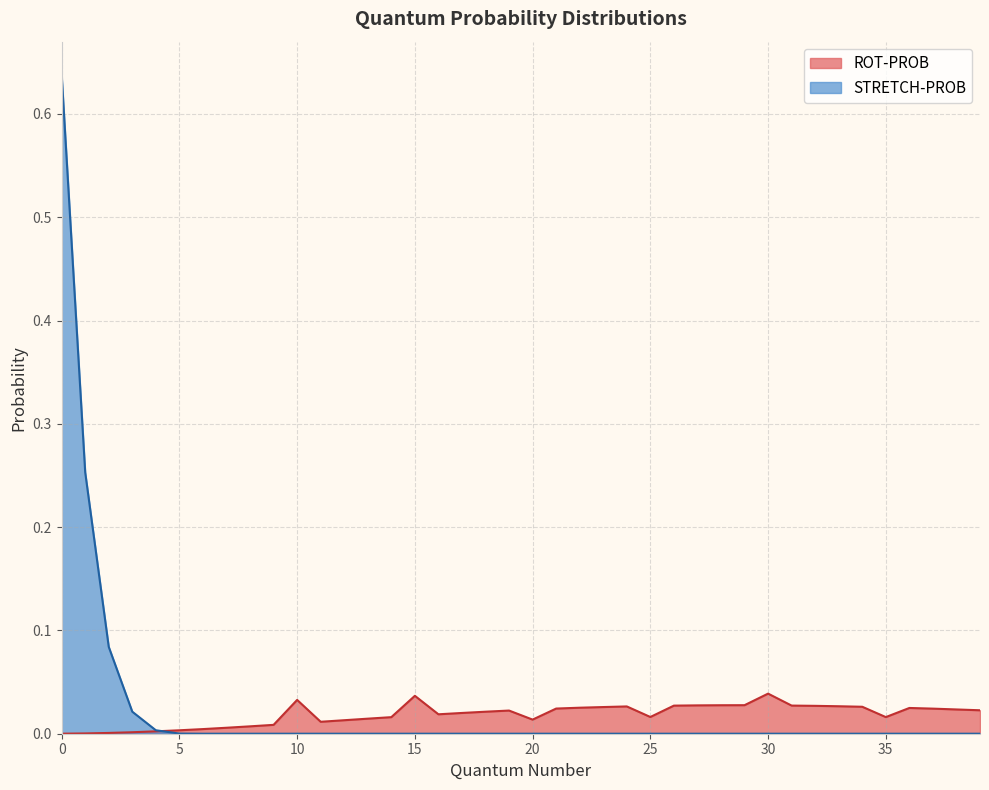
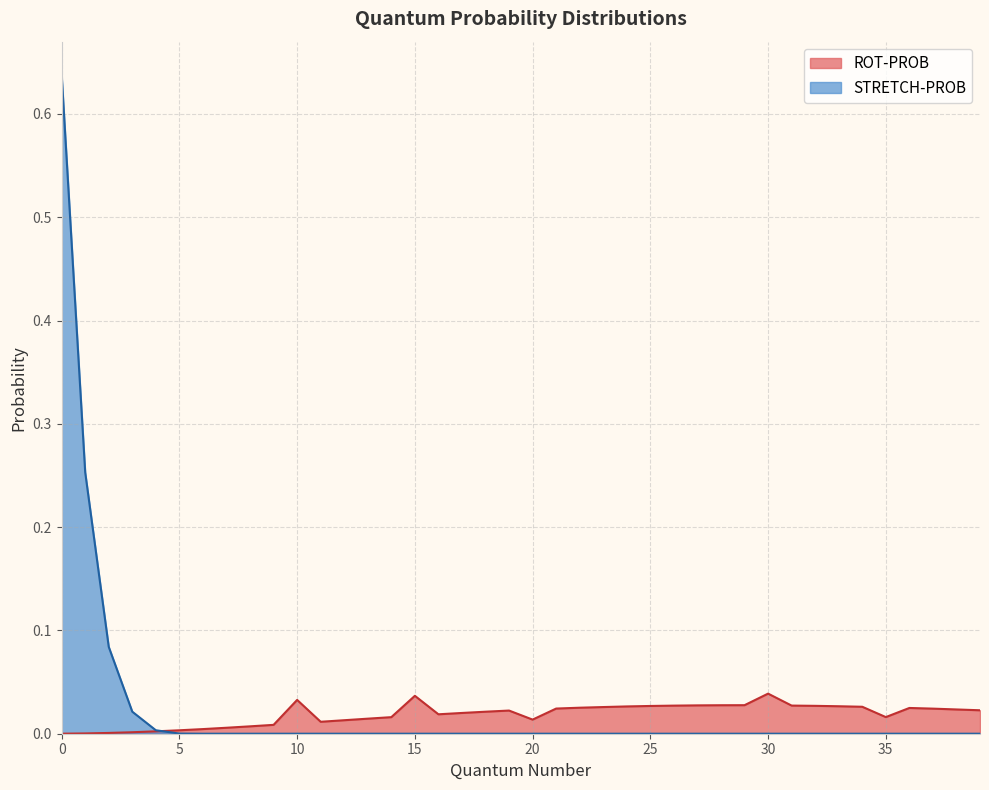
ROT-PROB, 25: 0.016 -> 0.027
